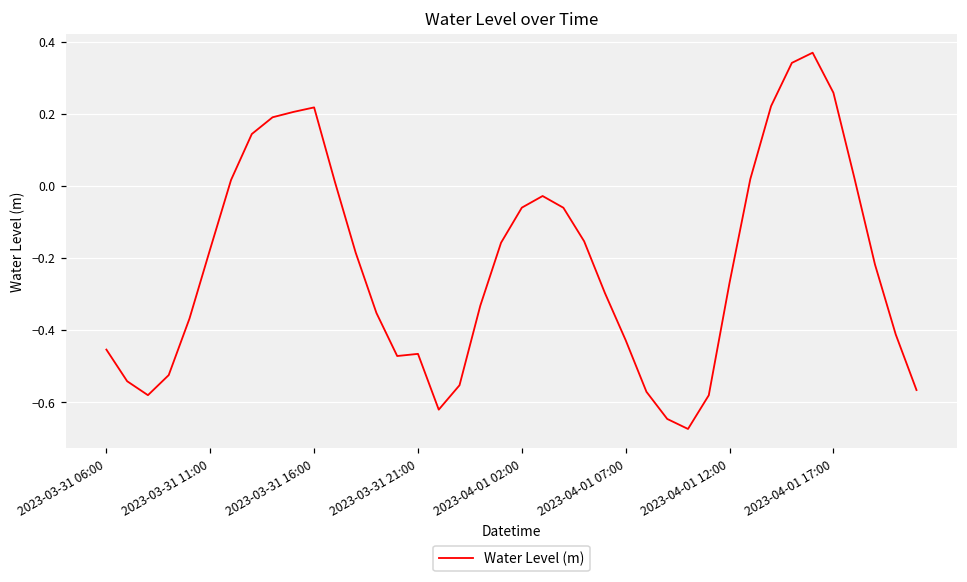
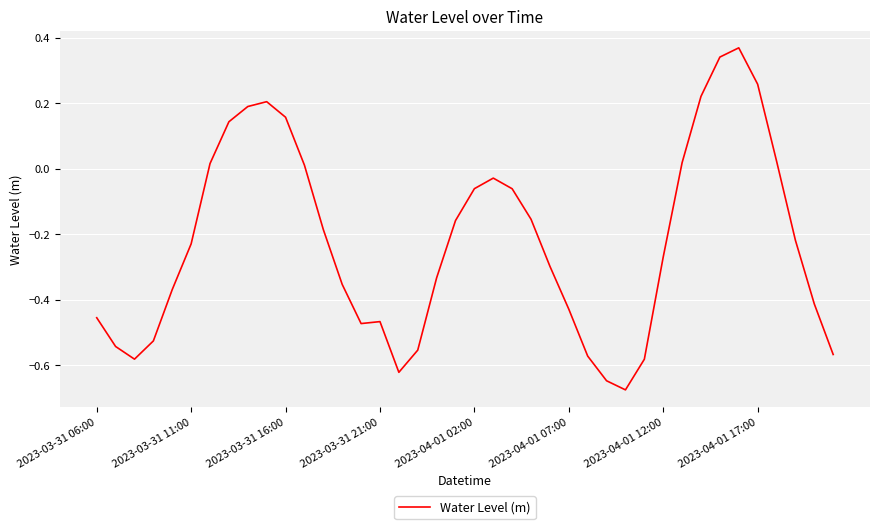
2023-03-31 11:00: -0.17 -> -0.23
2023-03-31 16:00: 0.22 -> 0.16
